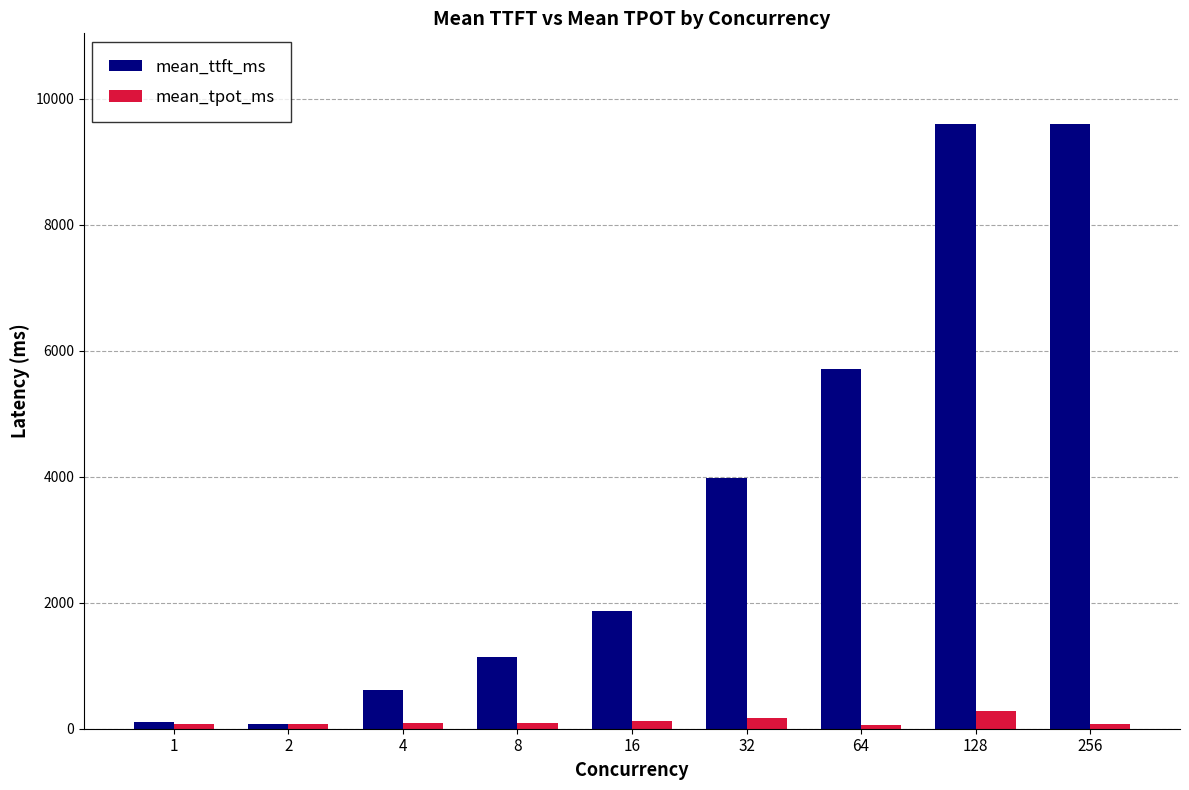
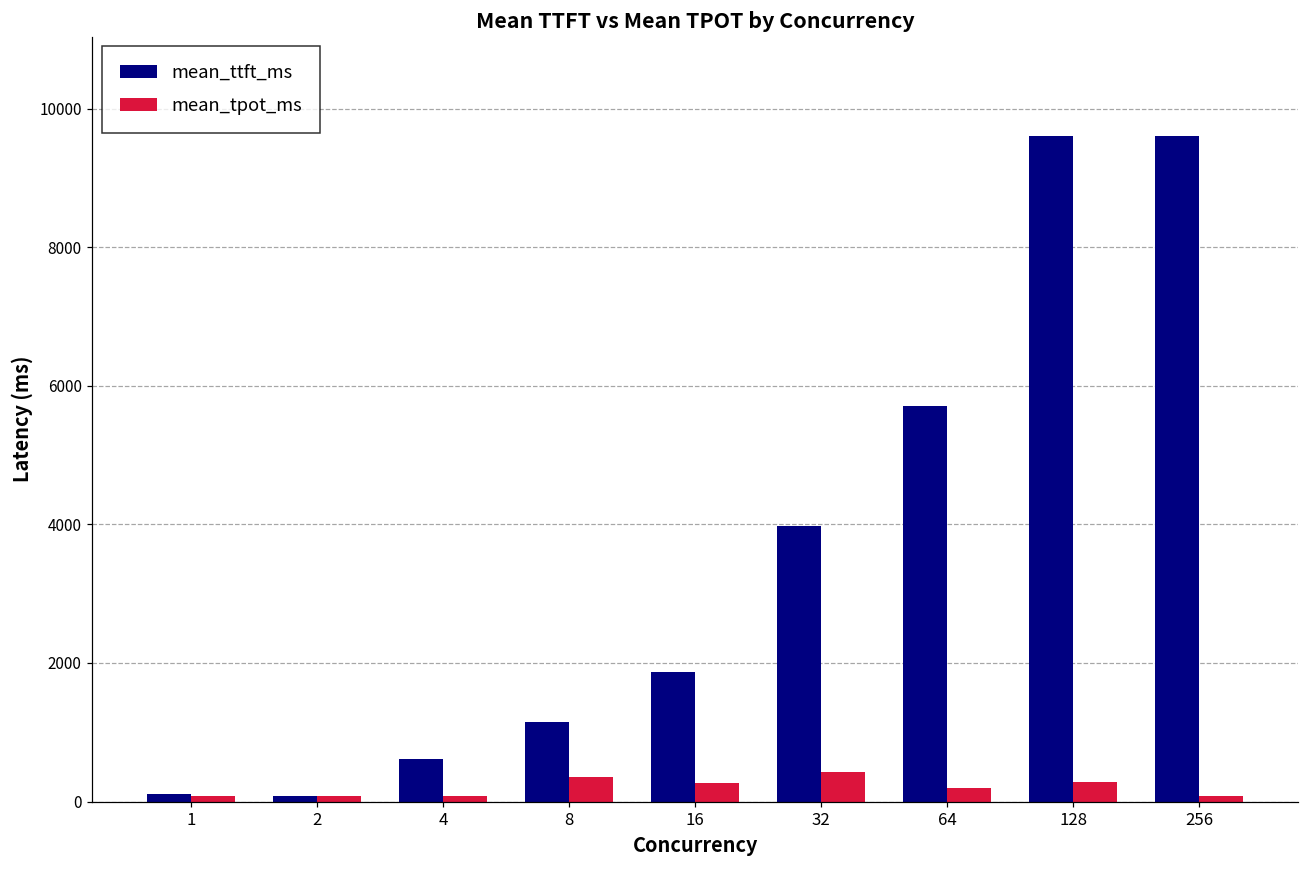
mean_tpot_ms, 8: 100 -> 400
mean_tpot_ms, 16: 100 -> 300
mean_tpot_ms, 32: 200 -> 400
mean_tpot_ms, 64: 100 -> 200
